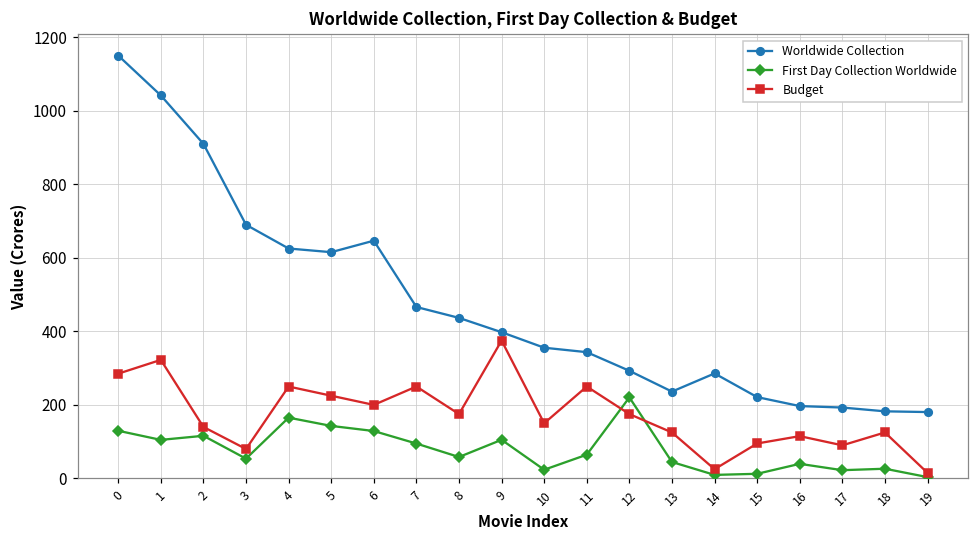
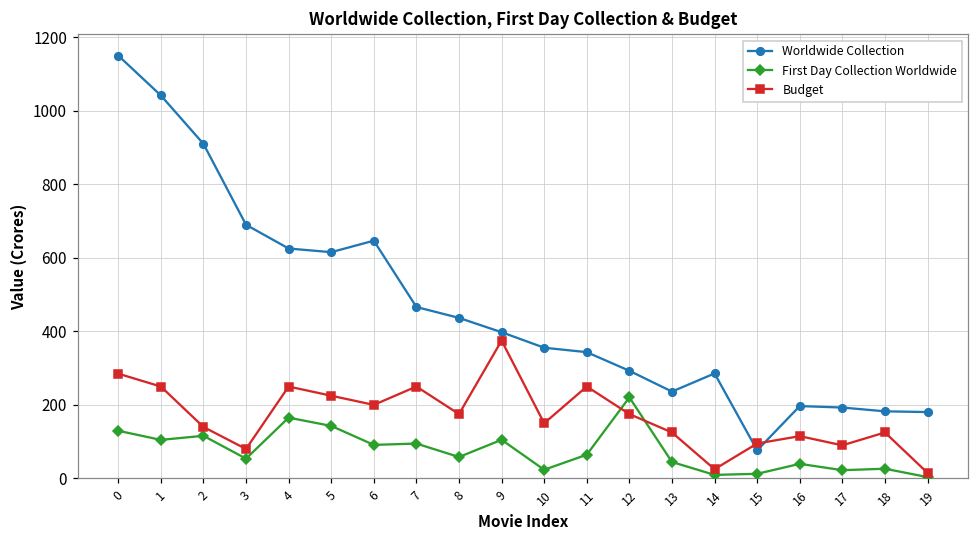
Budget, 1: 320 -> 250
First Day Collection Worldwide, 6: 130 -> 90
Worldwide Collection, 15: 220 -> 80
